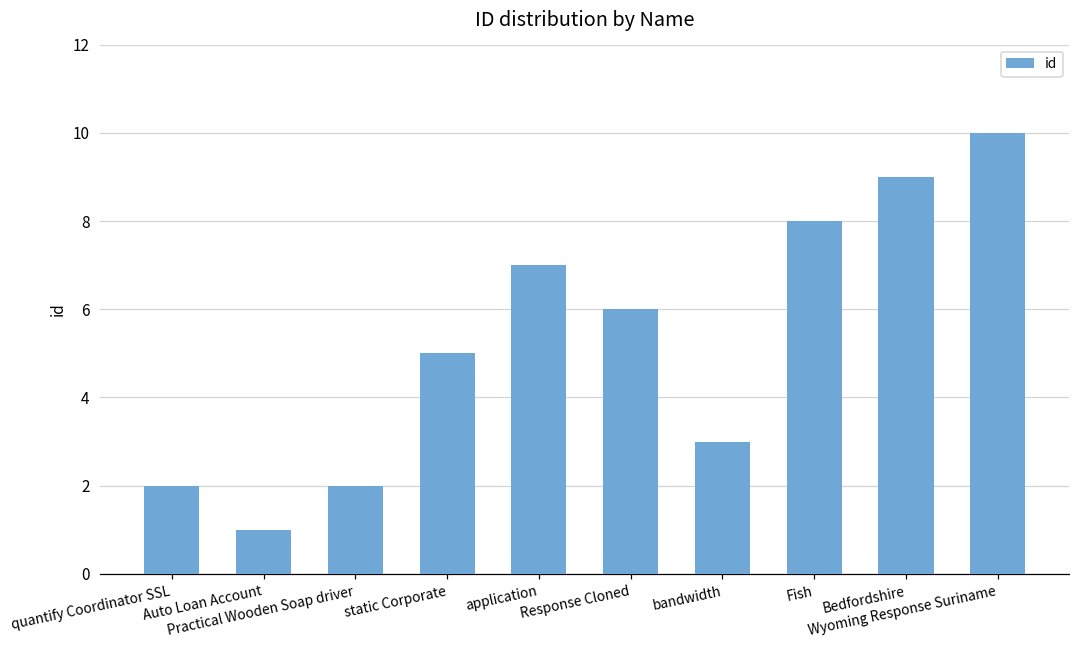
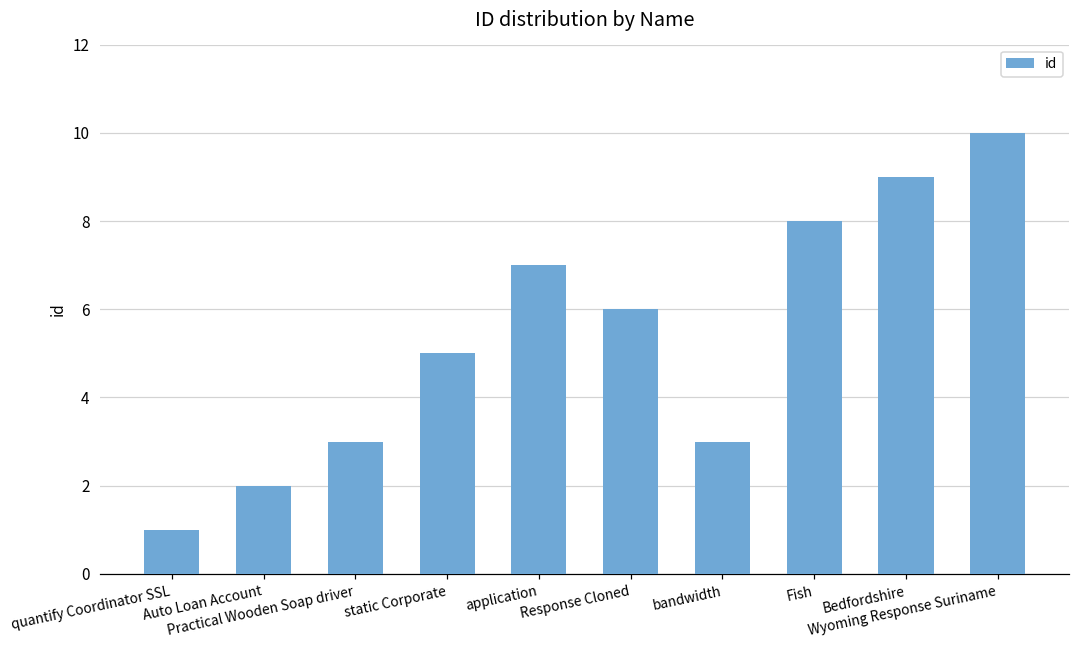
quantify Coordinator SSL: 2 -> 1
Auto Loan Account: 1 -> 2
Practical Wooden Soap driver: 2 -> 3
